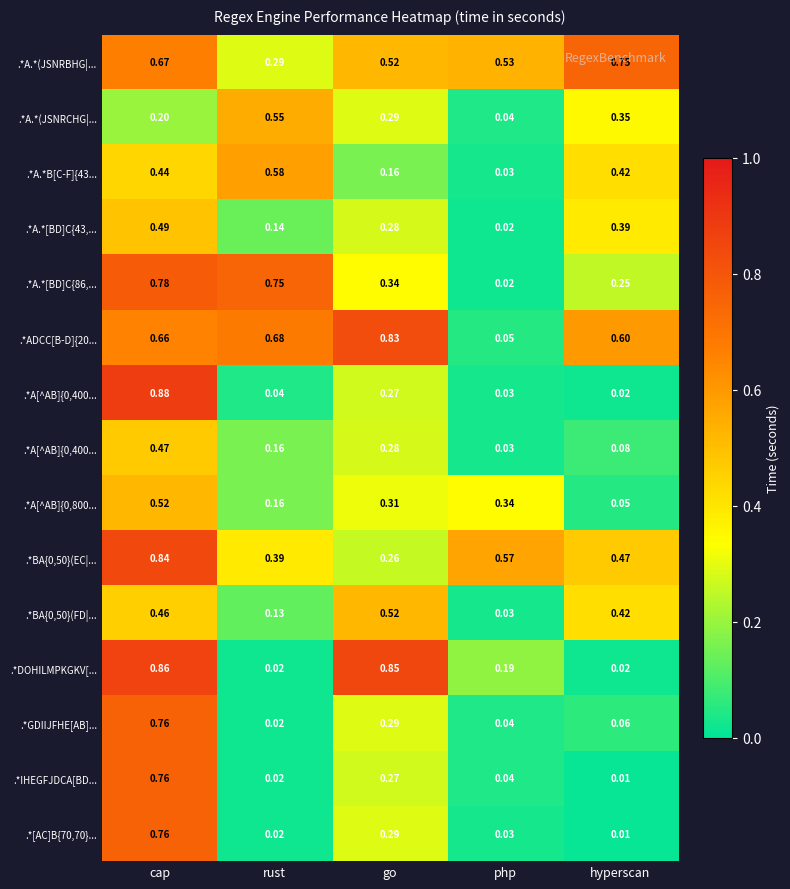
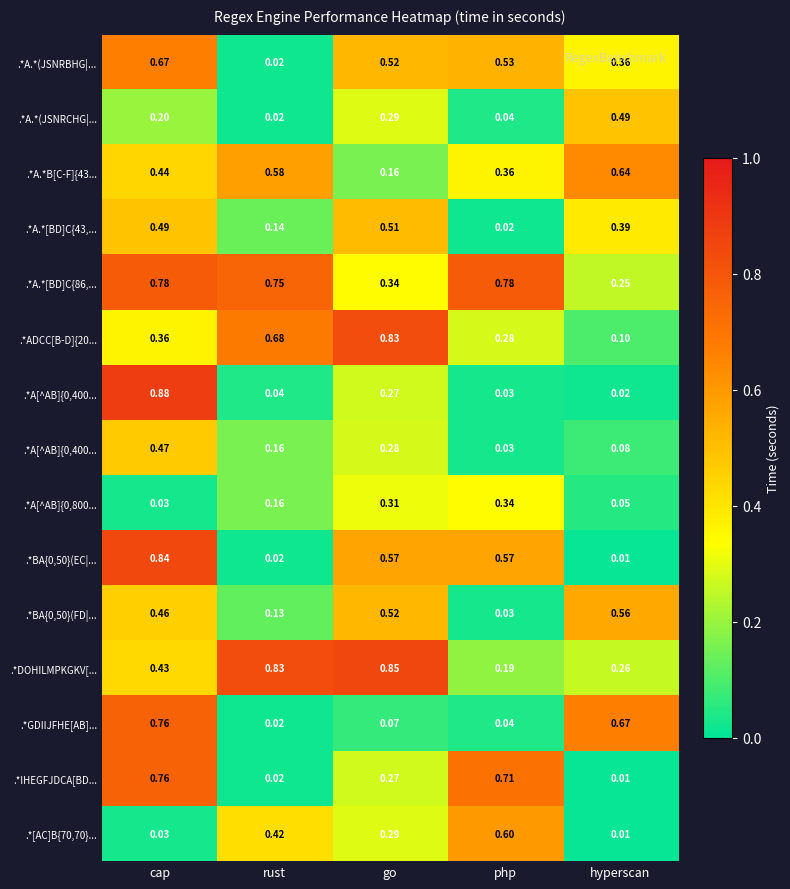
.*A.*(JSNRBHG|..., rust: 0.29 -> 0.02
.*A.*(JSNRBHG|..., hyperscan: 0.75 -> 0.36
.*A.*(JSNRCHG|..., rust: 0.55 -> 0.02
.*A.*(JSNRCHG|..., hyperscan: 0.35 -> 0.49
.*A.*B[C-F]{43..., php: 0.03 -> 0.36
.*A.*B[C-F]{43..., hyperscan: 0.42 -> 0.64
.*A.*[BD]C{43,..., go: 0.28 -> 0.51
.*A.*[BD]C{86,..., php: 0.02 -> 0.78
.*ADCC[B-D]{20..., cap: 0.66 -> 0.36
.*ADCC[B-D]{20..., php: 0.05 -> 0.28
.*ADCC[B-D]{20..., hyperscan: 0.60 -> 0.10
.*A[^AB]{0,800..., cap: 0.52 -> 0.03
.*BA{0,50}(EC|..., rust: 0.39 -> 0.02
.*BA{0,50}(EC|..., go: 0.26 -> 0.57
.*BA{0,50}(EC|..., hyperscan: 0.47 -> 0.01
.*BA{0,50}(FD|..., hyperscan: 0.42 -> 0.56
.*DOHILMPKGKV[..., cap: 0.86 -> 0.43
.*DOHILMPKGKV[..., rust: 0.02 -> 0.83
.*DOHILMPKGKV[..., hyperscan: 0.02 -> 0.26
.*GDIIJFHE[AB]..., go: 0.29 -> 0.07
.*GDIIJFHE[AB]..., hyperscan: 0.06 -> 0.67
.*IHEGFJDCA[BD..., php: 0.04 -> 0.71
.*[AC]B{70,70}..., cap: 0.76 -> 0.03
.*[AC]B{70,70}..., rust: 0.02 -> 0.42
.*[AC]B{70,70}..., php: 0.03 -> 0.60
